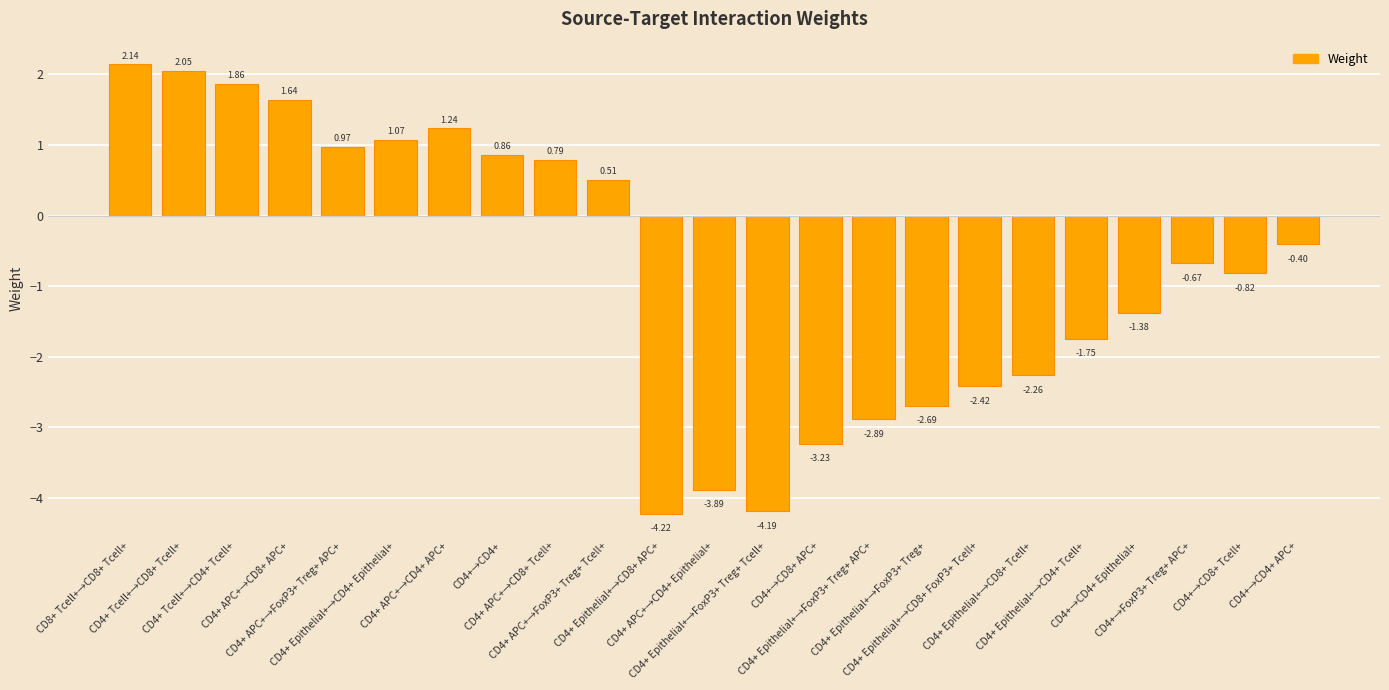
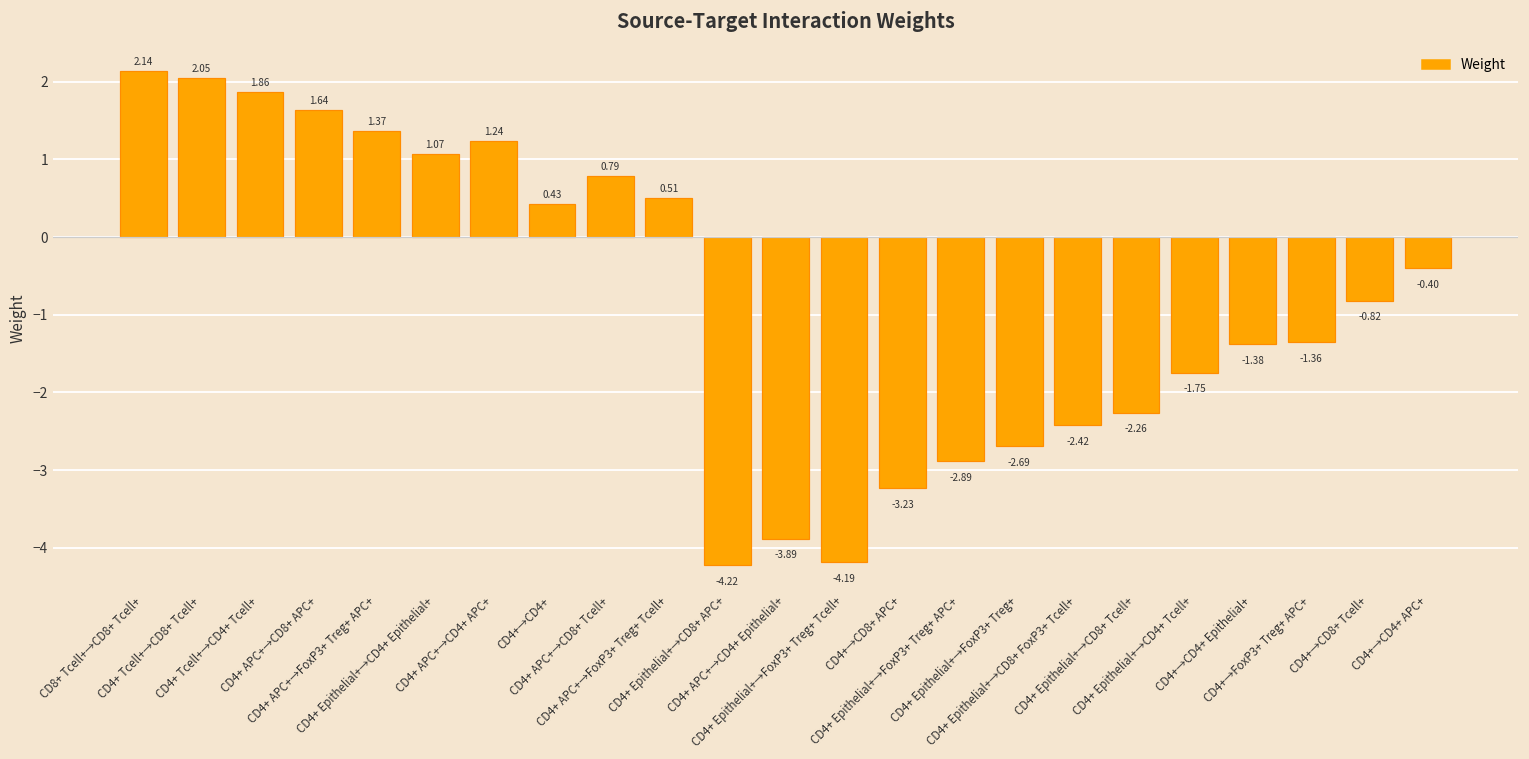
CD4+ APC+→FoxP3+ Treg+ APC+: 0.97 -> 1.37
CD4+→CD4+: 0.86 -> 0.43
CD4+→FoxP3+ Treg+ APC+: -0.67 -> -1.36
